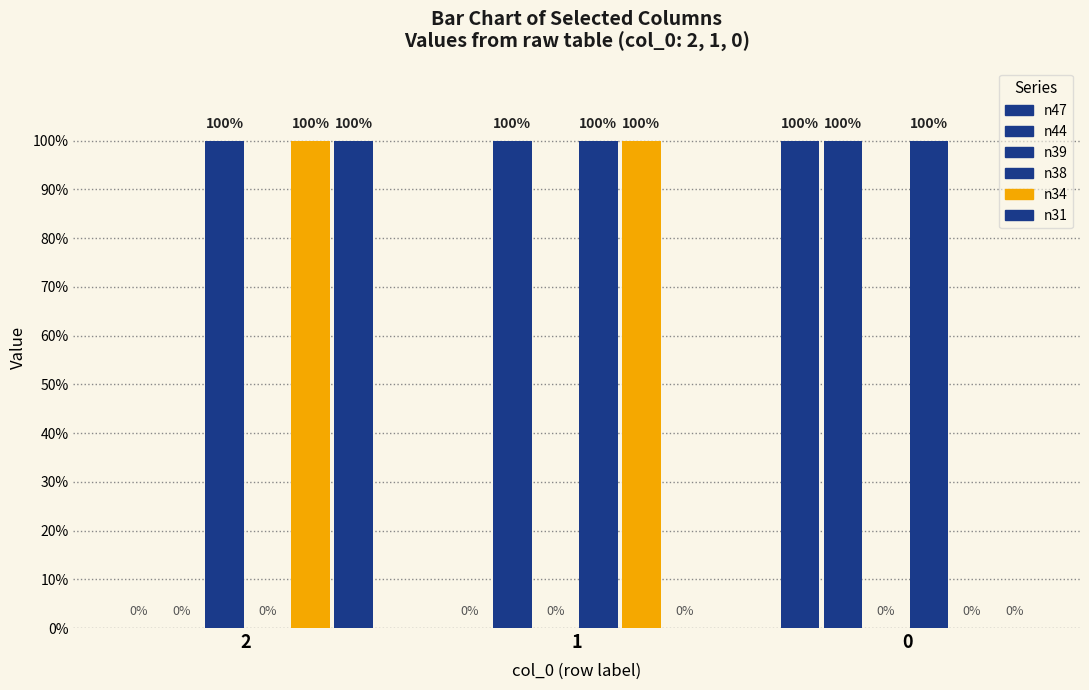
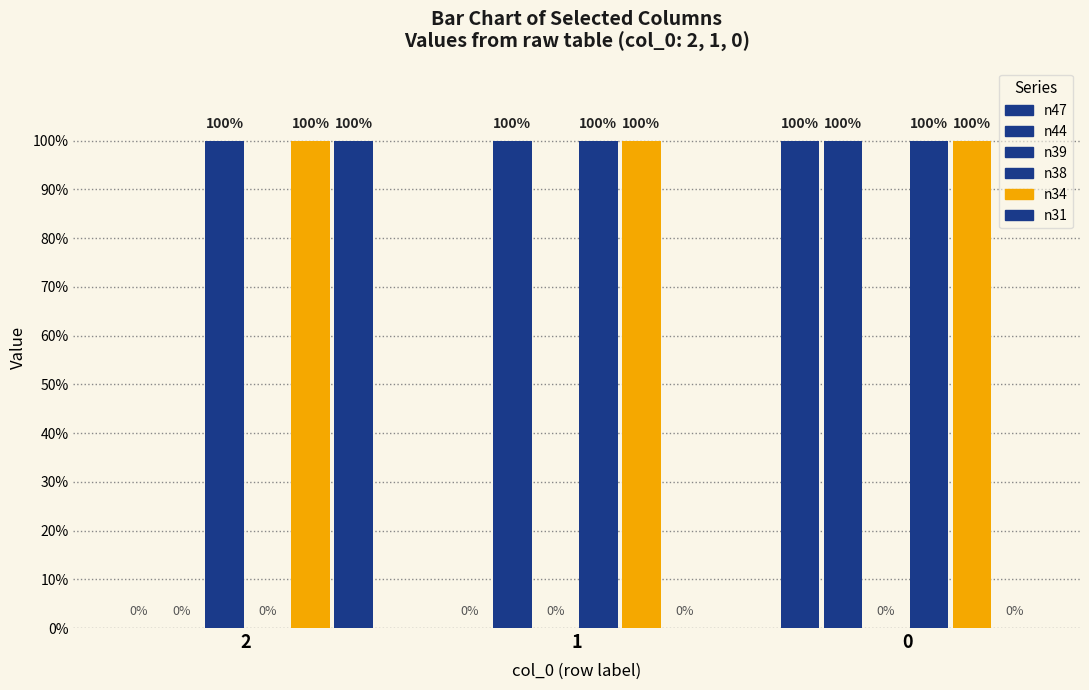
n34, 0: 0% -> 100%
